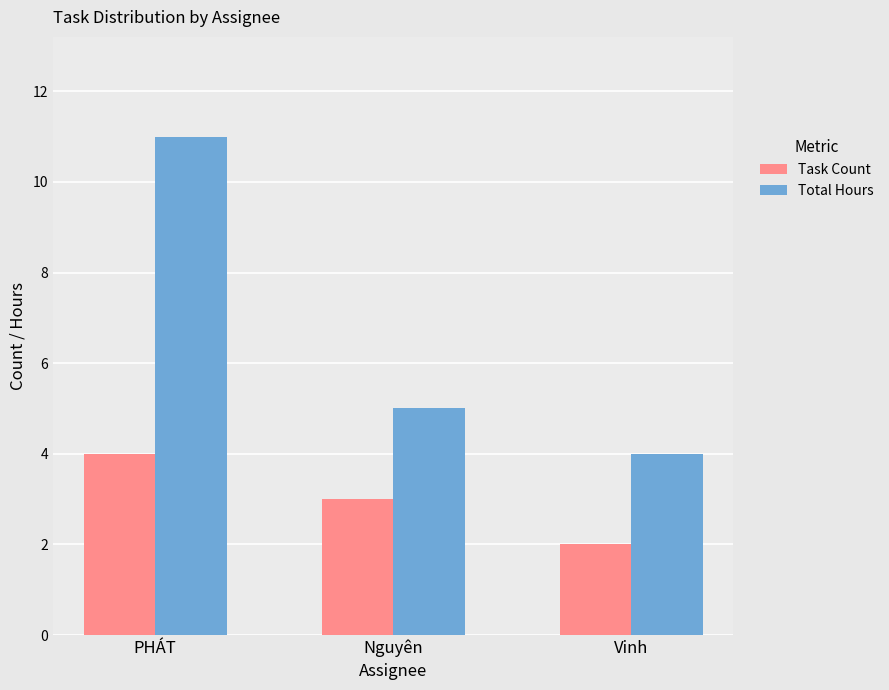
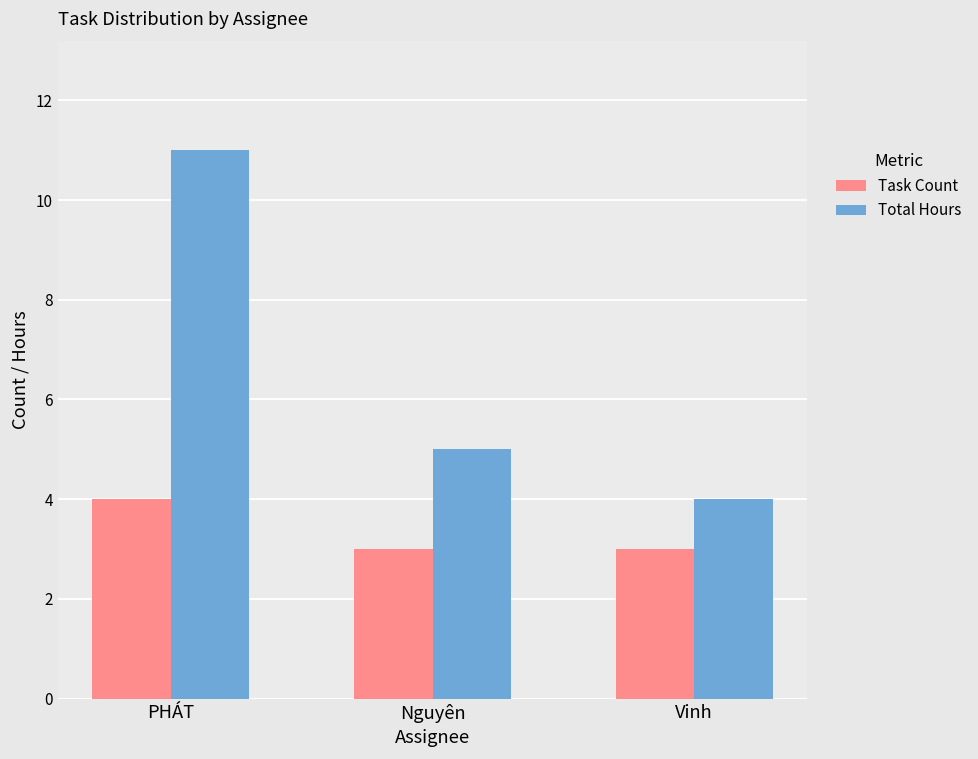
Task Count, Vinh: 2 -> 3
